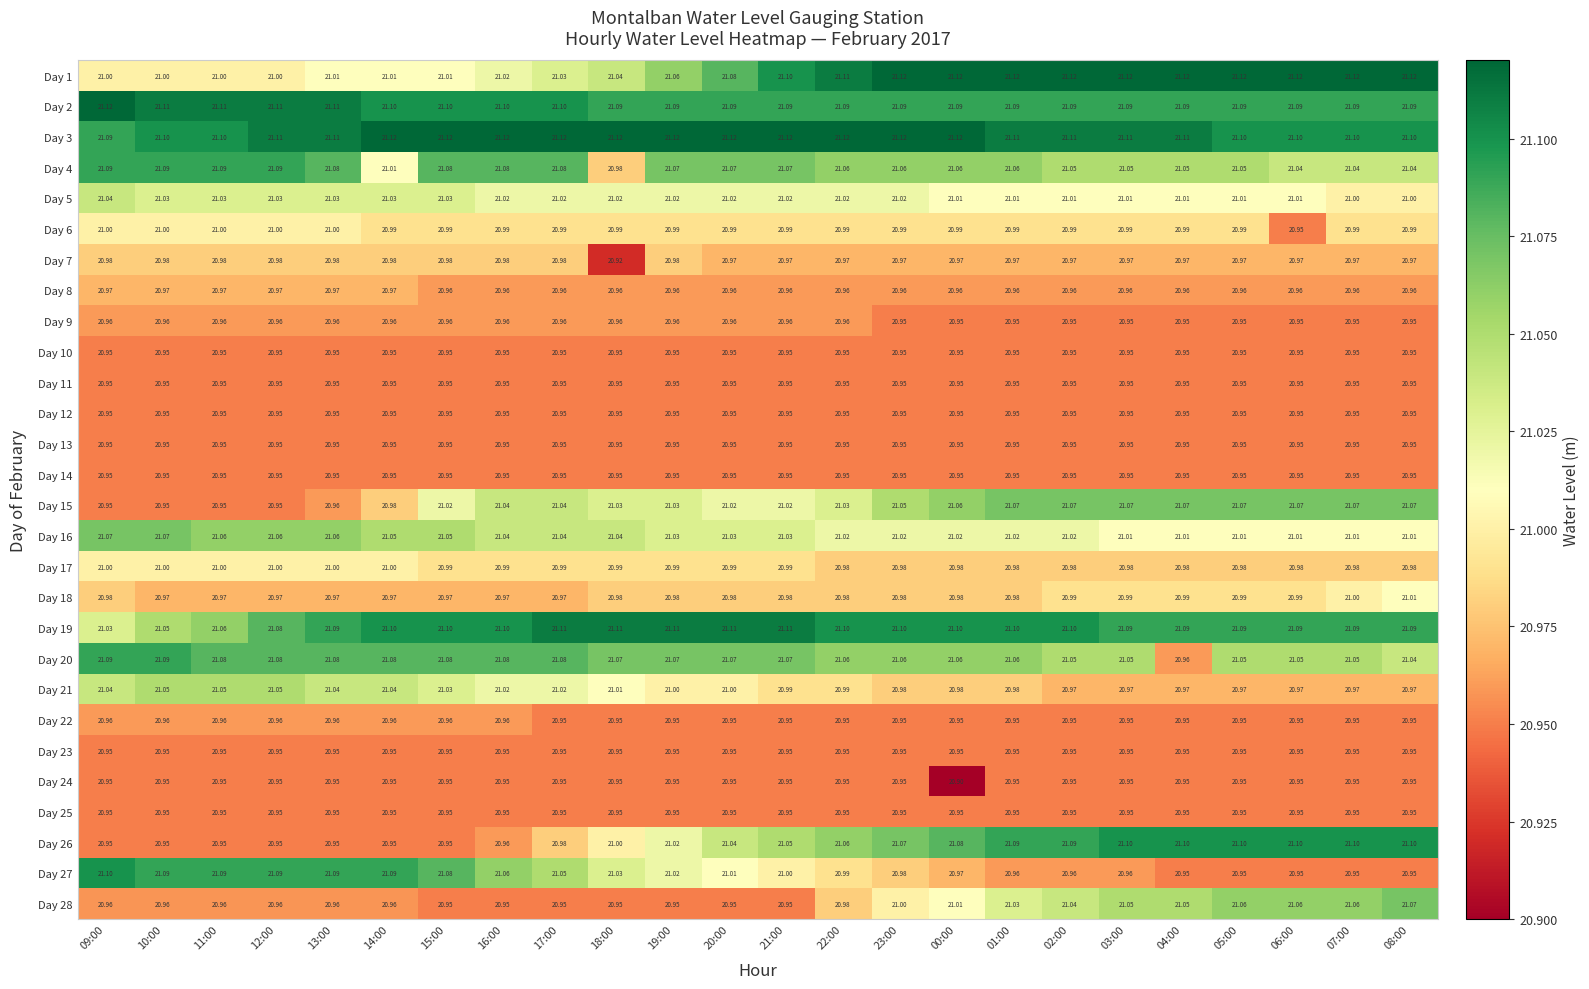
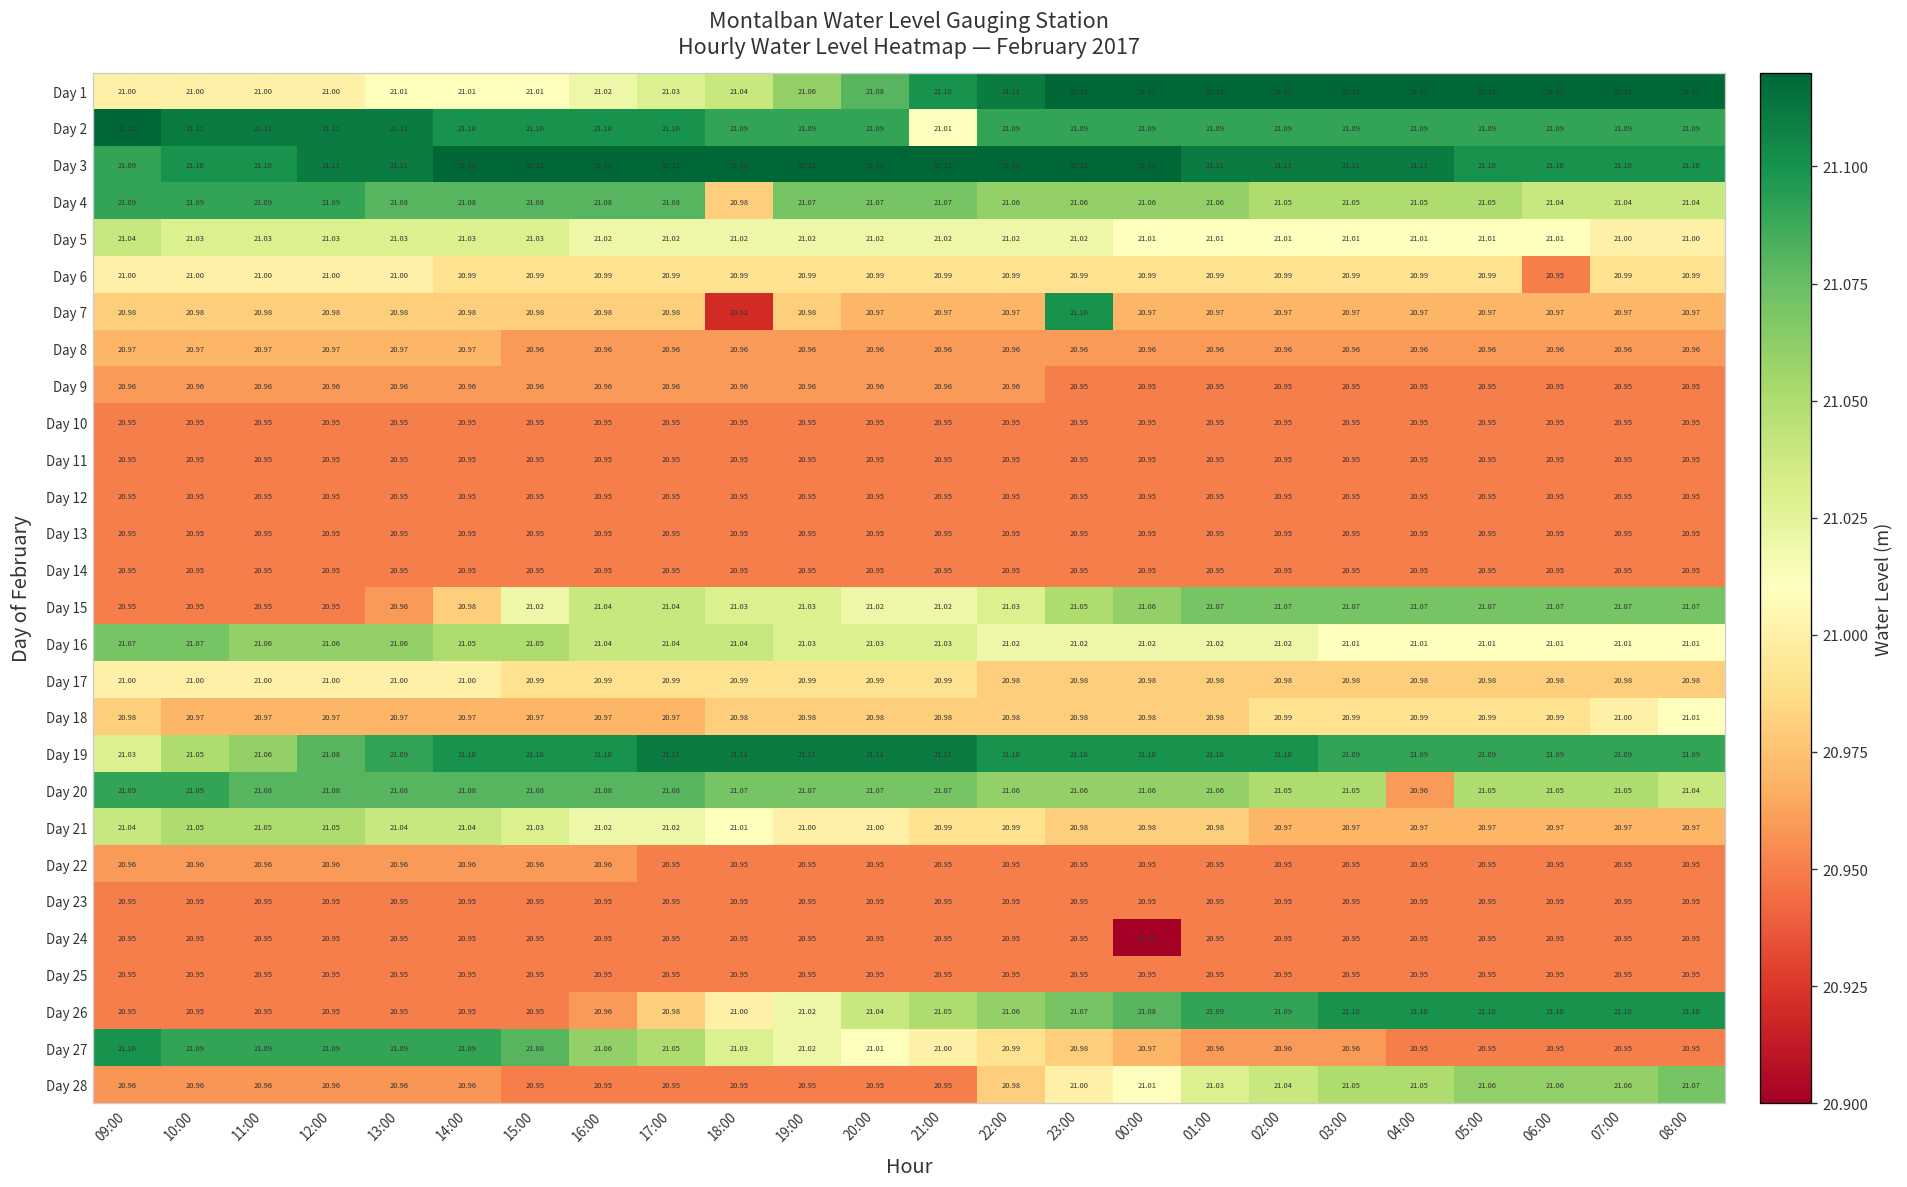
Day 2, 21:00: 21.09 -> 21.01
Day 4, 14:00: 21.01 -> 21.08
Day 7, 23:00: 20.97 -> 21.10
